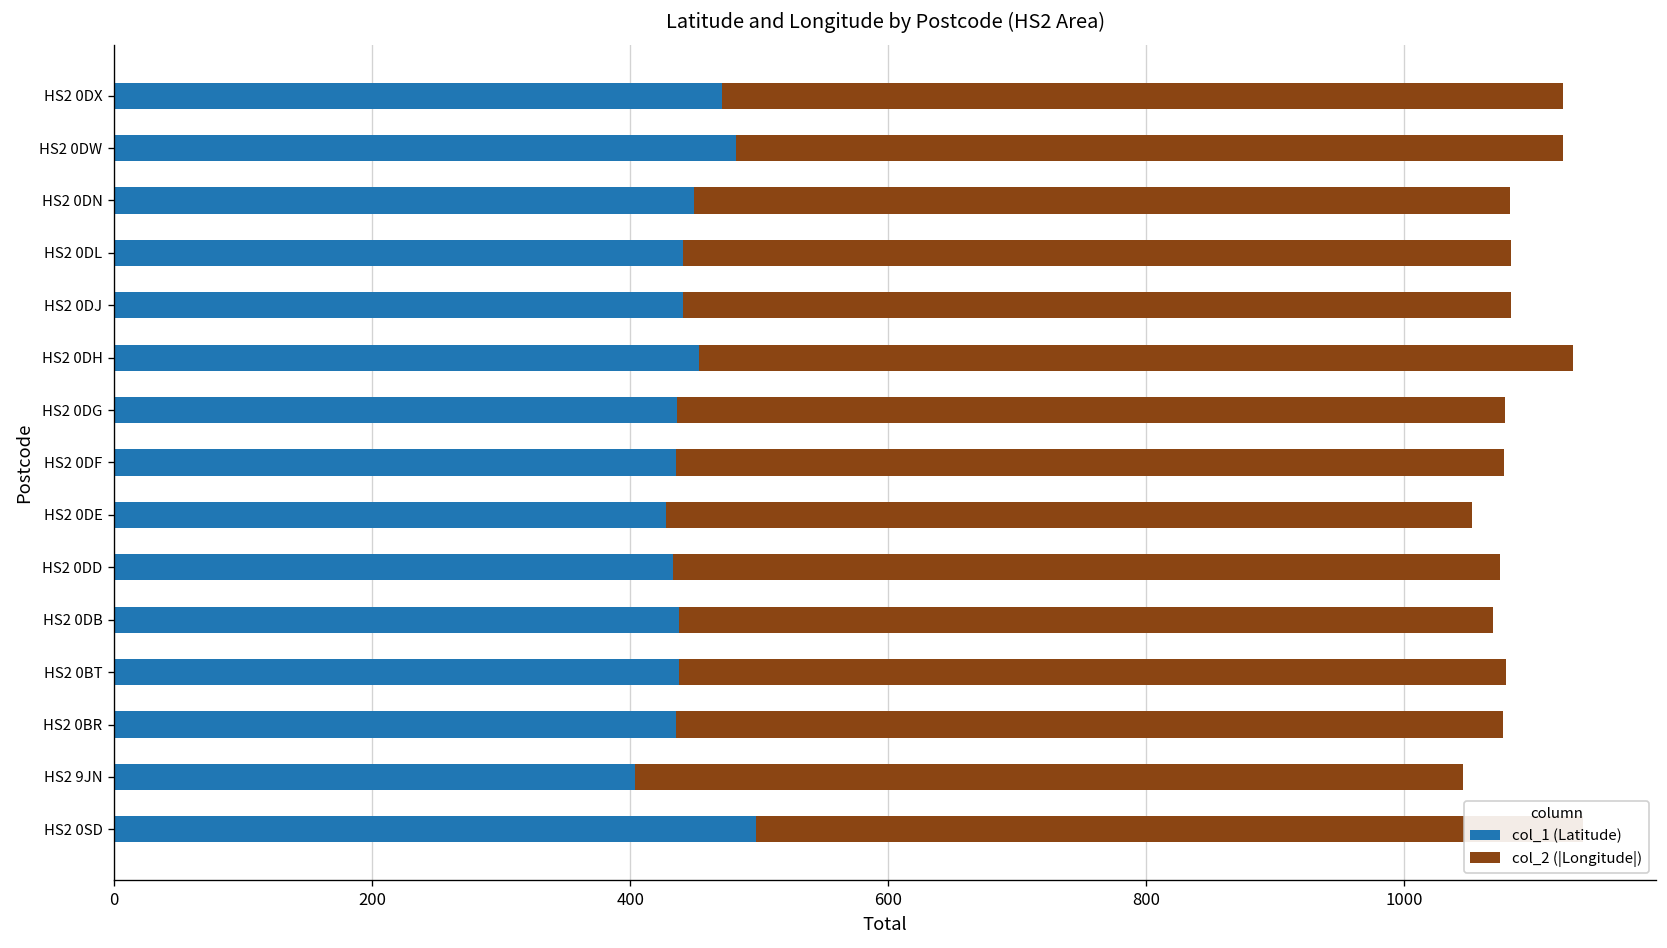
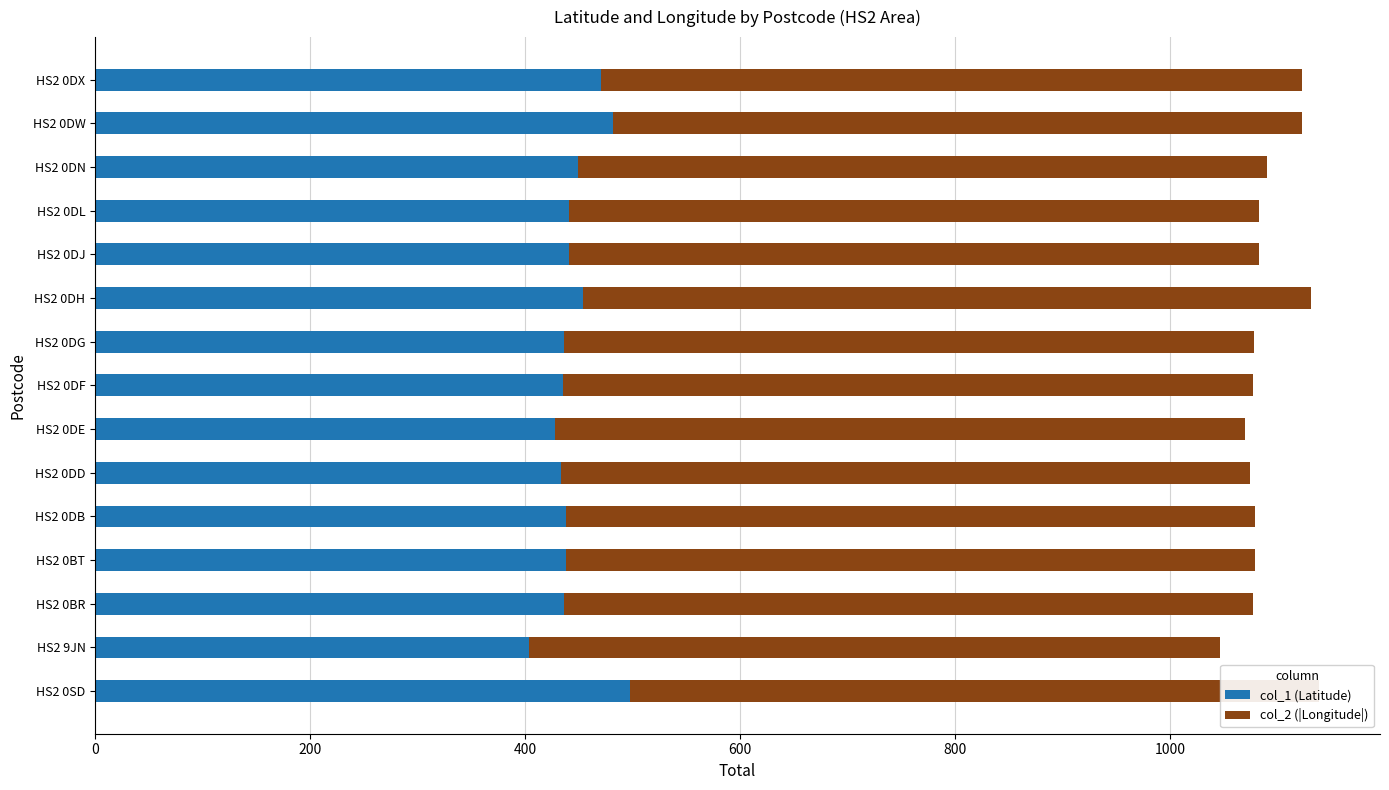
col_2 (|Longitude|), HS2 0DN: 633 -> 641
col_2 (|Longitude|), HS2 0DE: 625 -> 642
col_2 (|Longitude|), HS2 0DB: 631 -> 641
